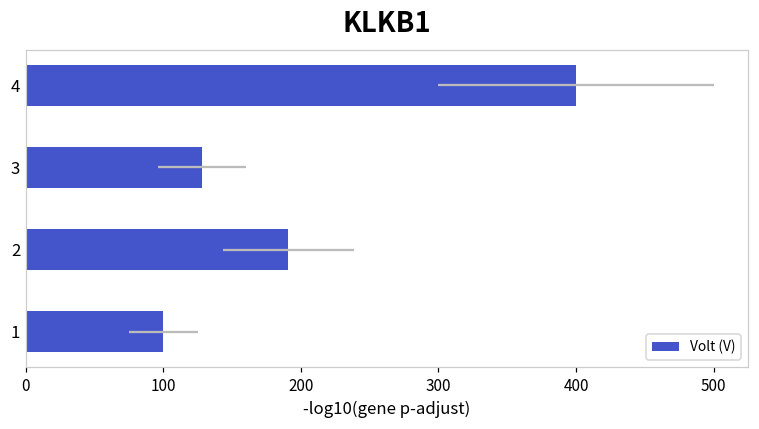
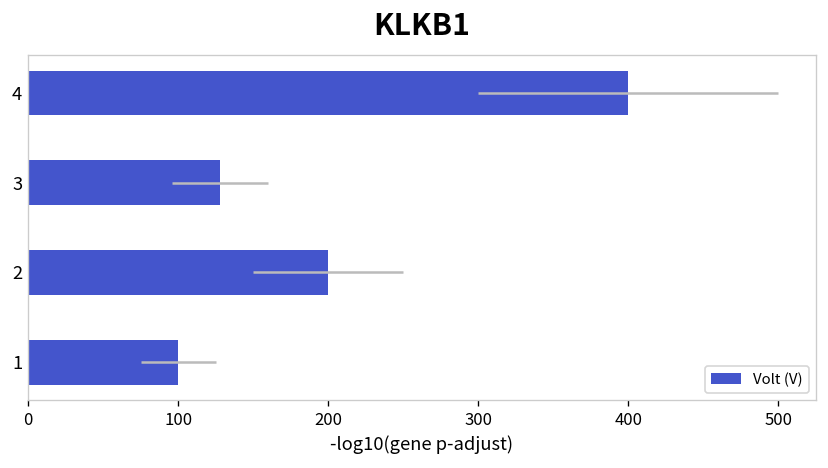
2: 191 -> 200
